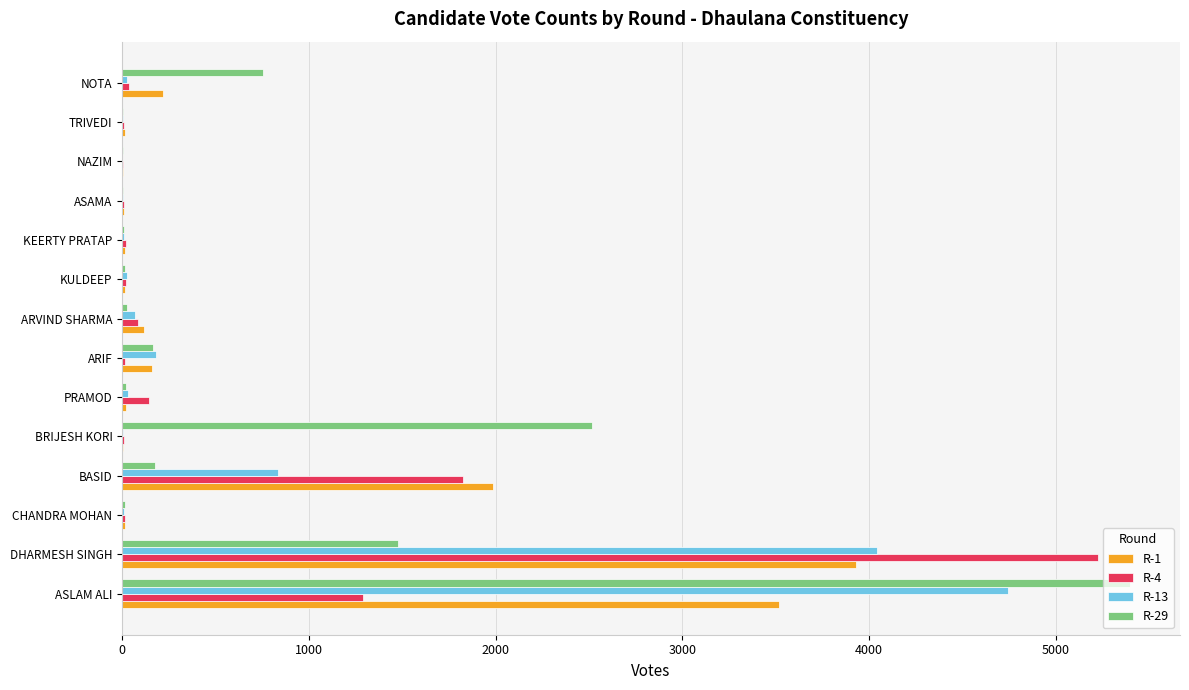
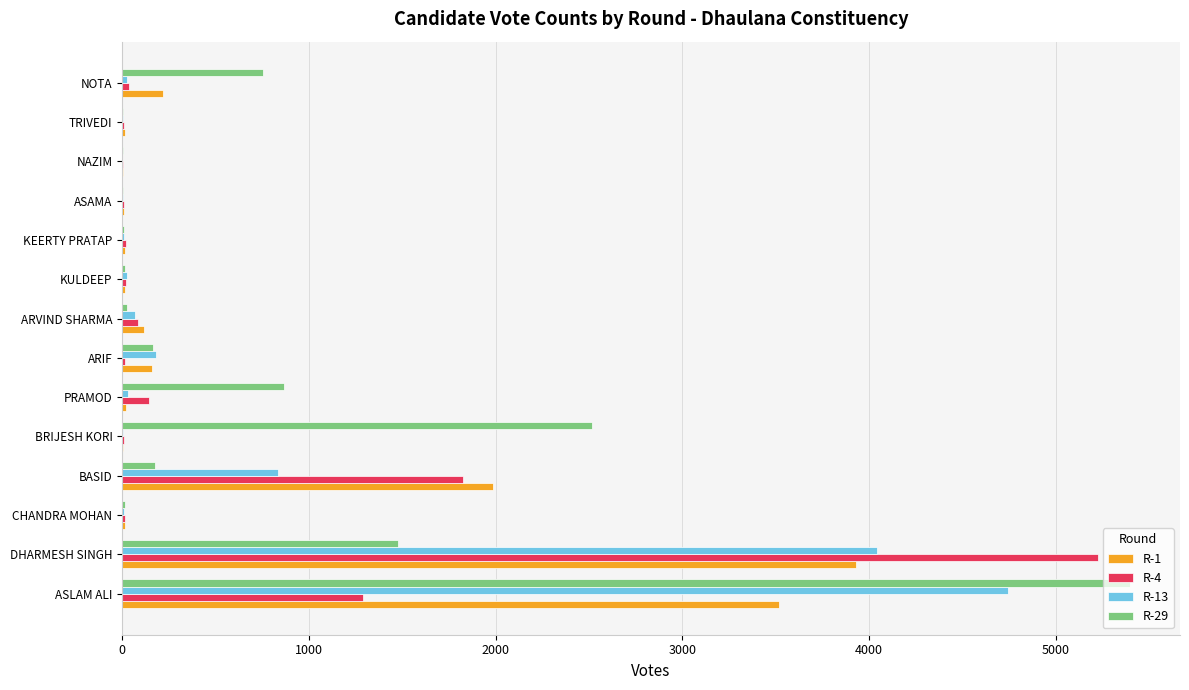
R-29, PRAMOD: 20 -> 870
